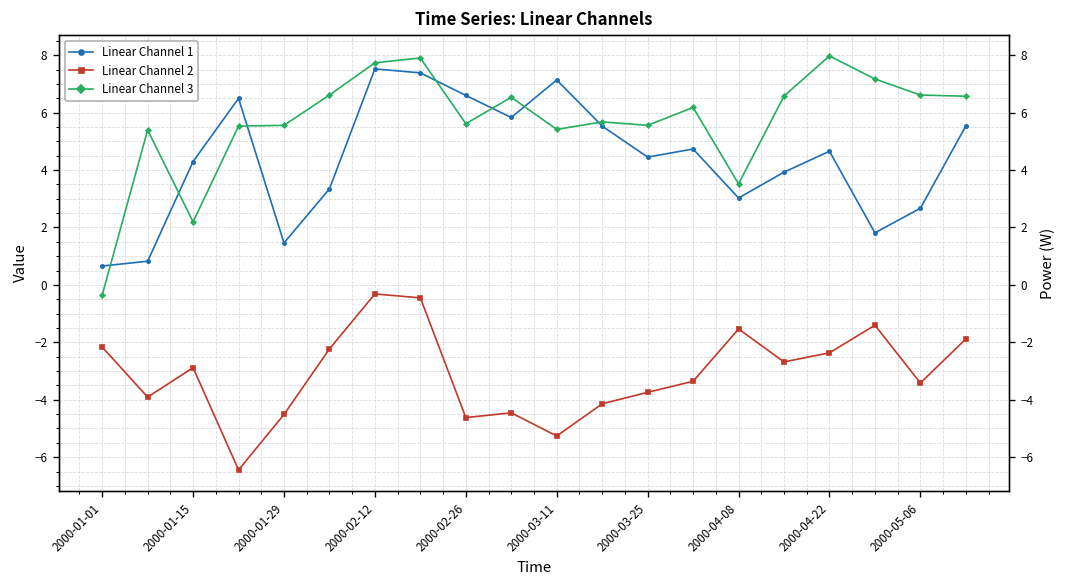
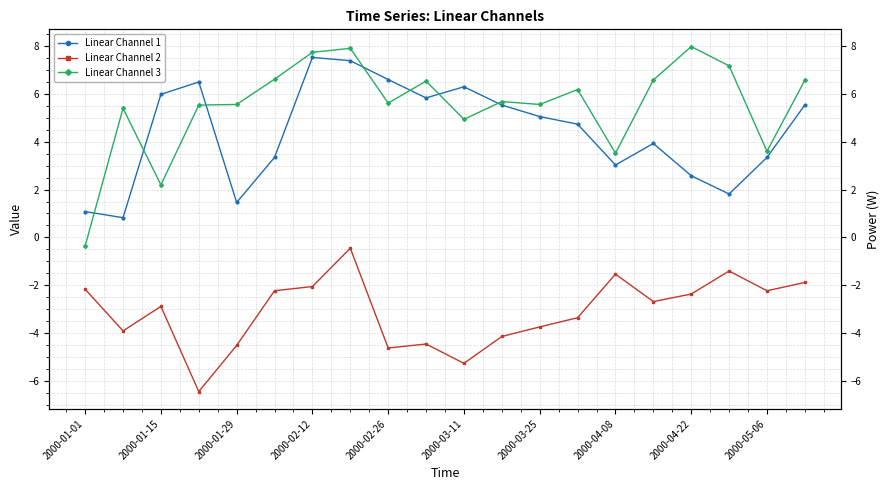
Linear Channel 1, 2000-01-01: 0.7 -> 1.1
Linear Channel 1, 2000-01-15: 4.3 -> 6.0
Linear Channel 2, 2000-02-12: -0.3 -> -2.1
Linear Channel 1, 2000-03-11: 7.1 -> 6.3
Linear Channel 3, 2000-03-11: 5.4 -> 4.9
Linear Channel 1, 2000-03-25: 4.5 -> 5.1
Linear Channel 1, 2000-04-22: 4.7 -> 2.6
Linear Channel 1, 2000-05-06: 2.7 -> 3.3
Linear Channel 2, 2000-05-06: -3.4 -> -2.2
Linear Channel 3, 2000-05-06: 6.6 -> 3.6
